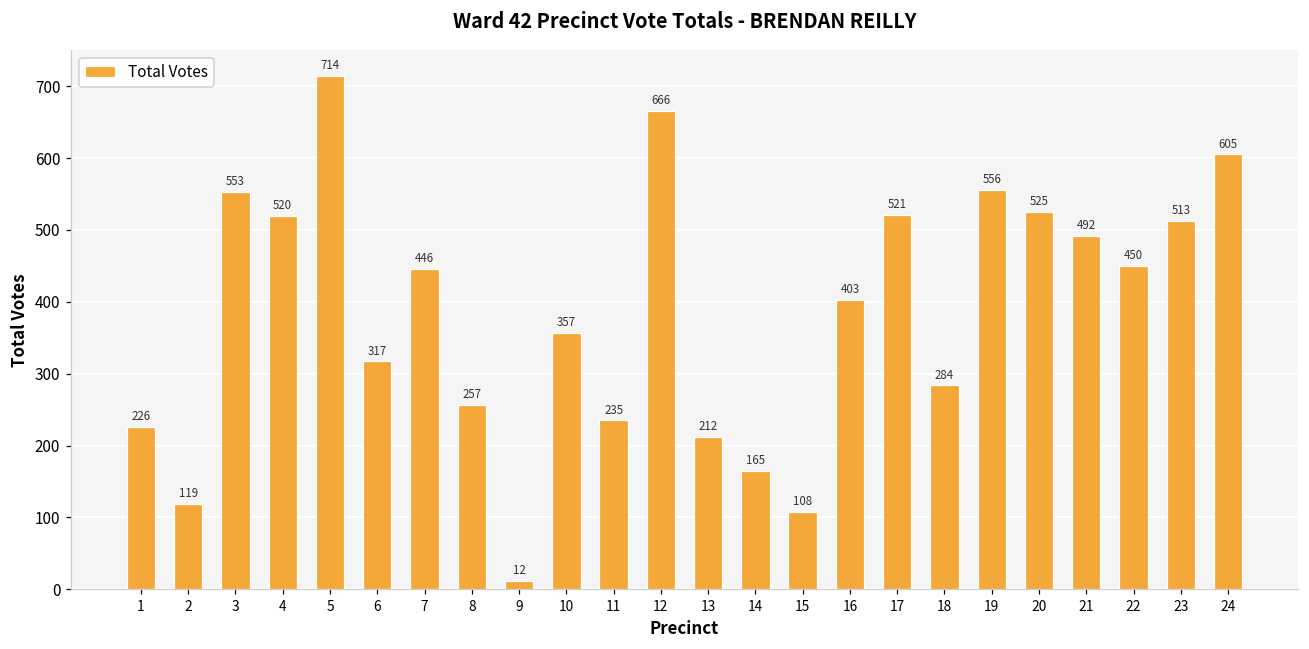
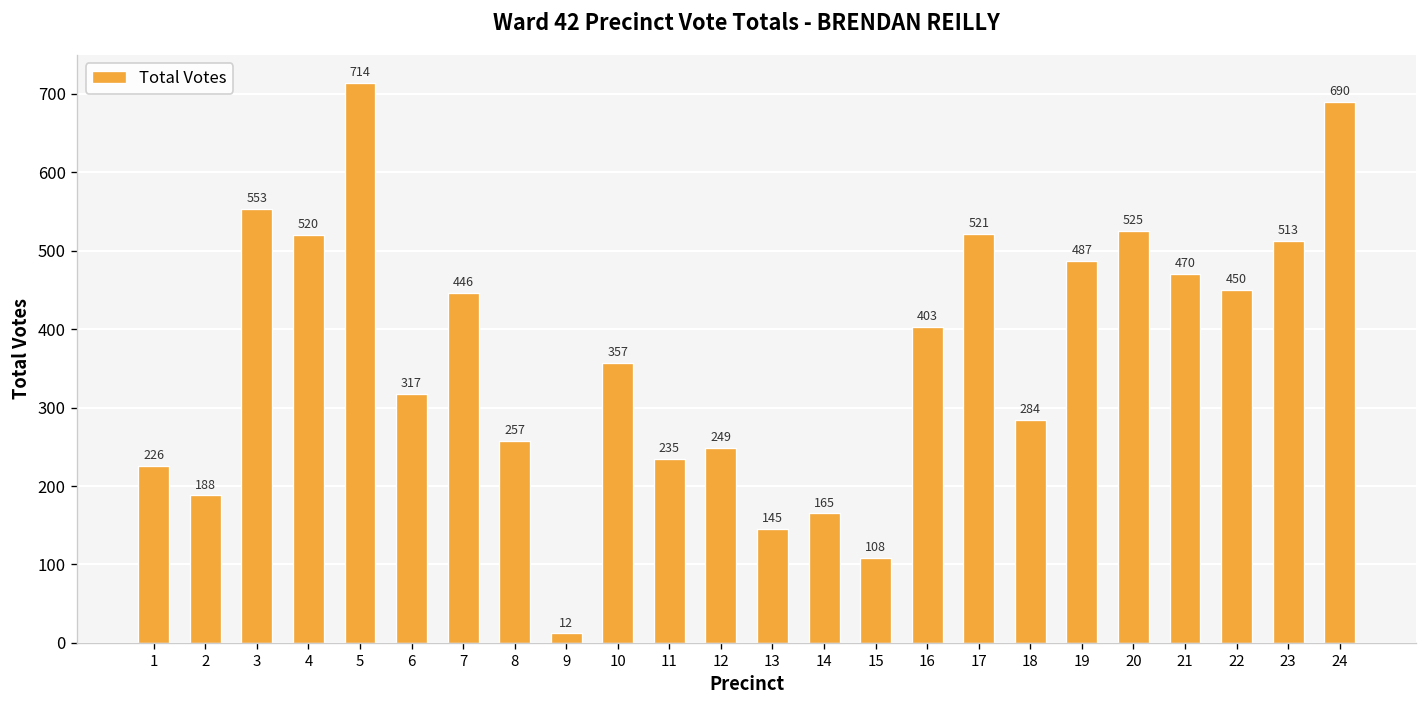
2: 119 -> 188
12: 666 -> 249
13: 212 -> 145
19: 556 -> 487
21: 492 -> 470
24: 605 -> 690
